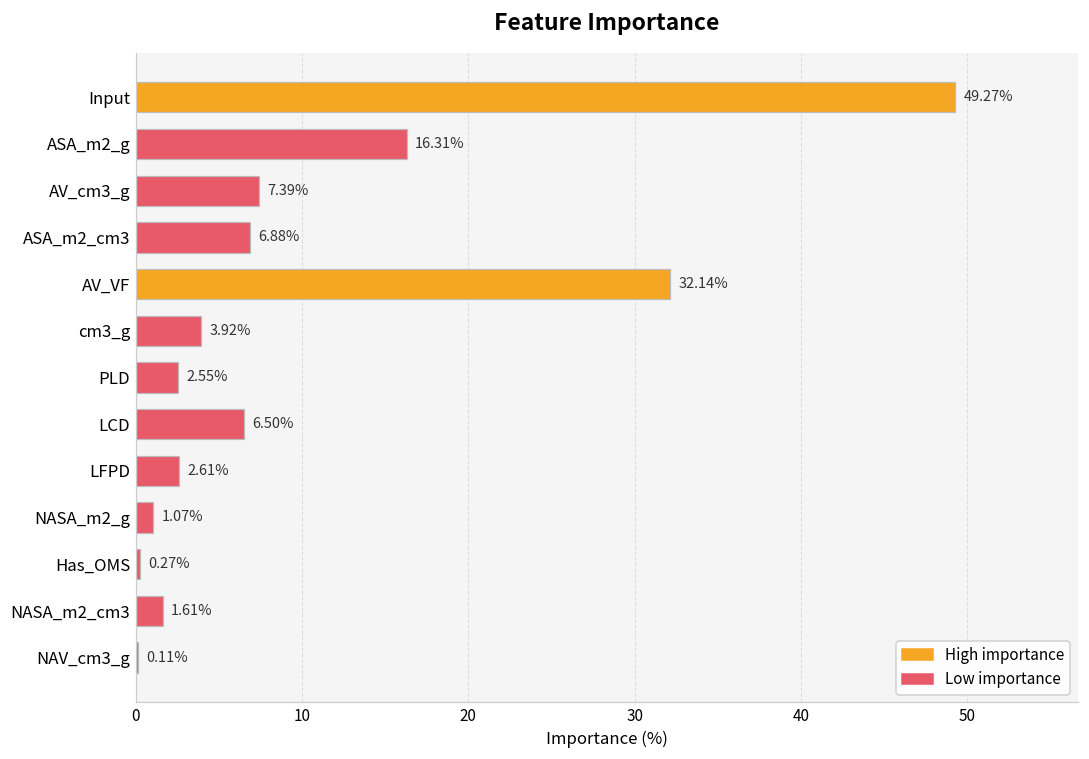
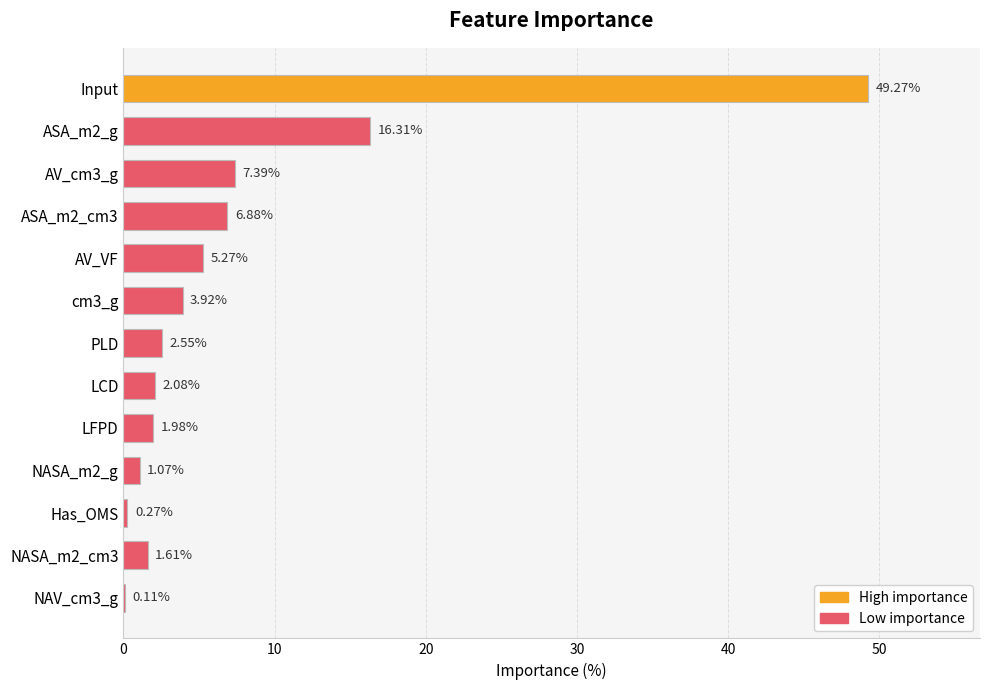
AV_VF: 32.14% -> 5.27%
LCD: 6.50% -> 2.08%
LFPD: 2.61% -> 1.98%
